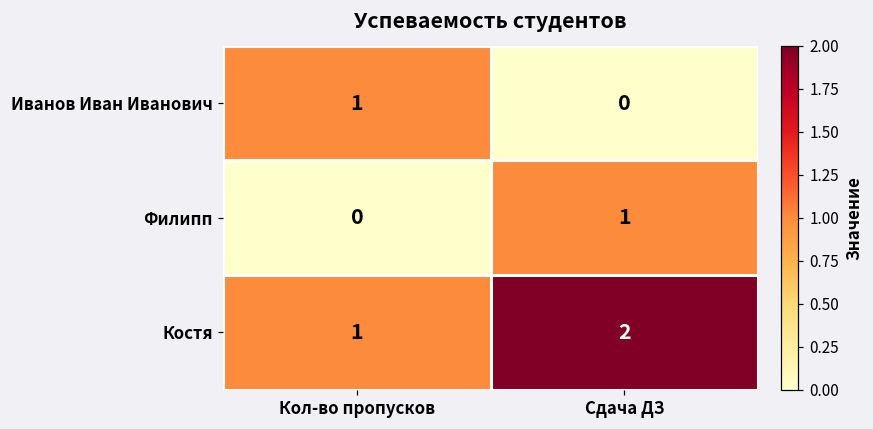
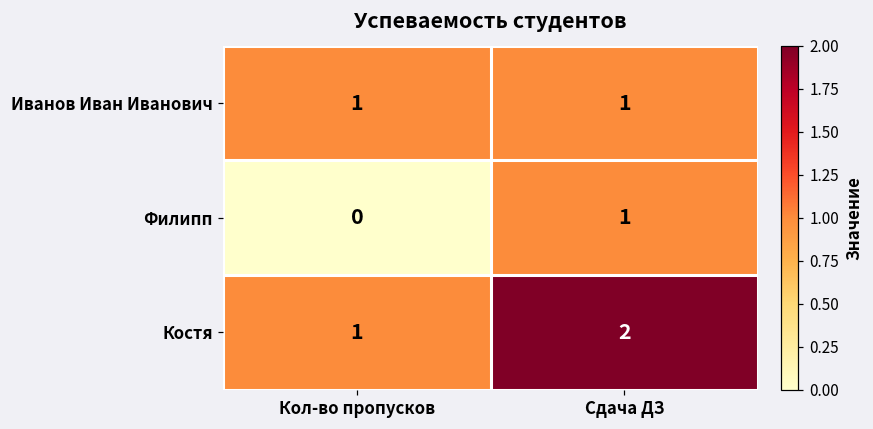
Иванов Иван Иванович, Сдача ДЗ: 0 -> 1
